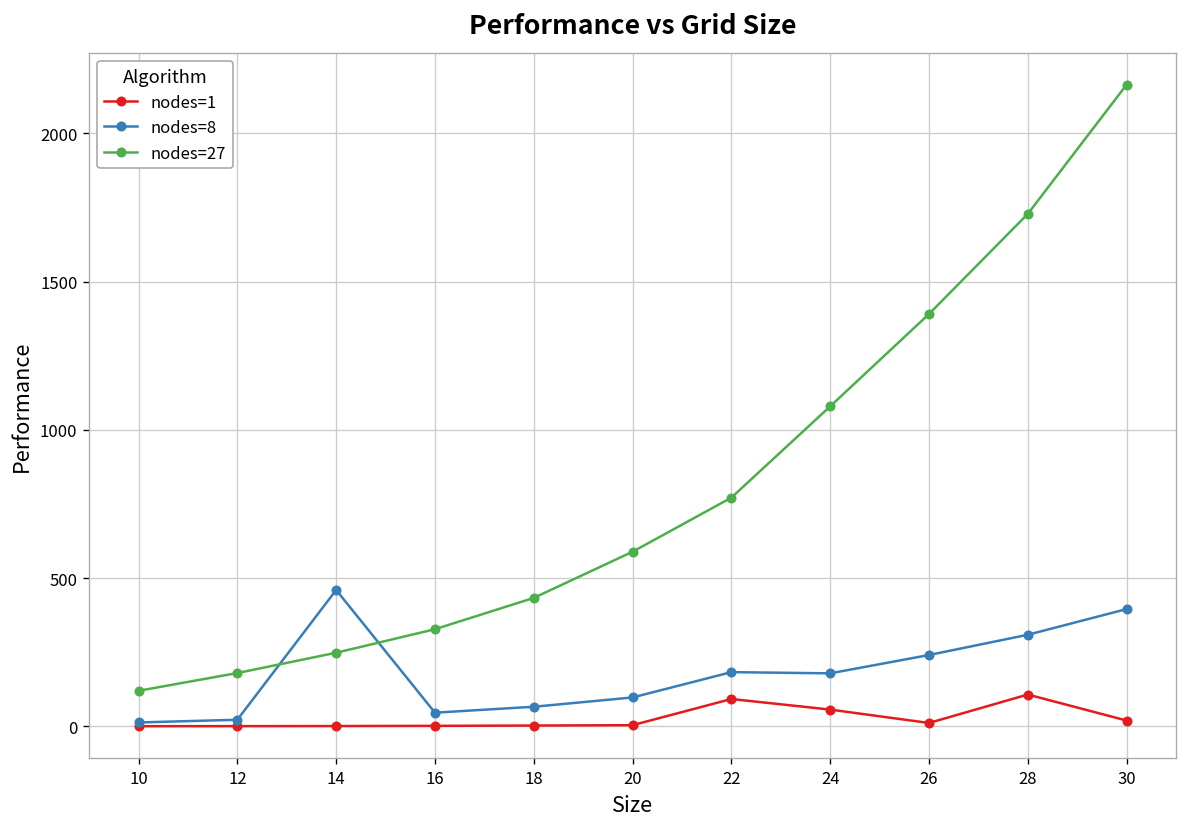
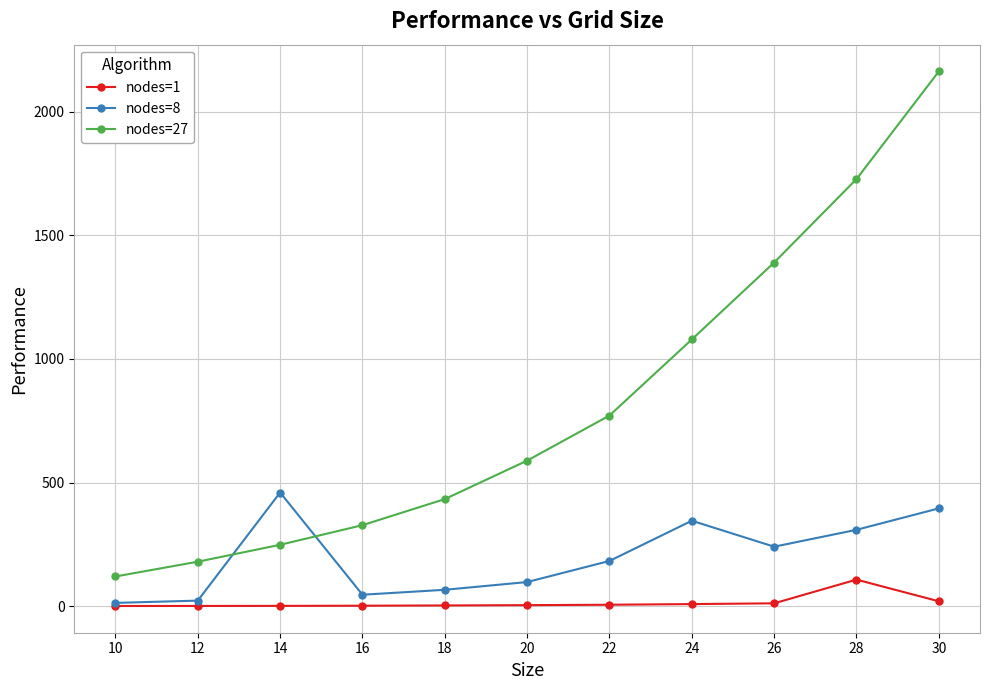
nodes=1, 22: 90 -> 10
nodes=1, 24: 60 -> 10
nodes=8, 24: 180 -> 350
